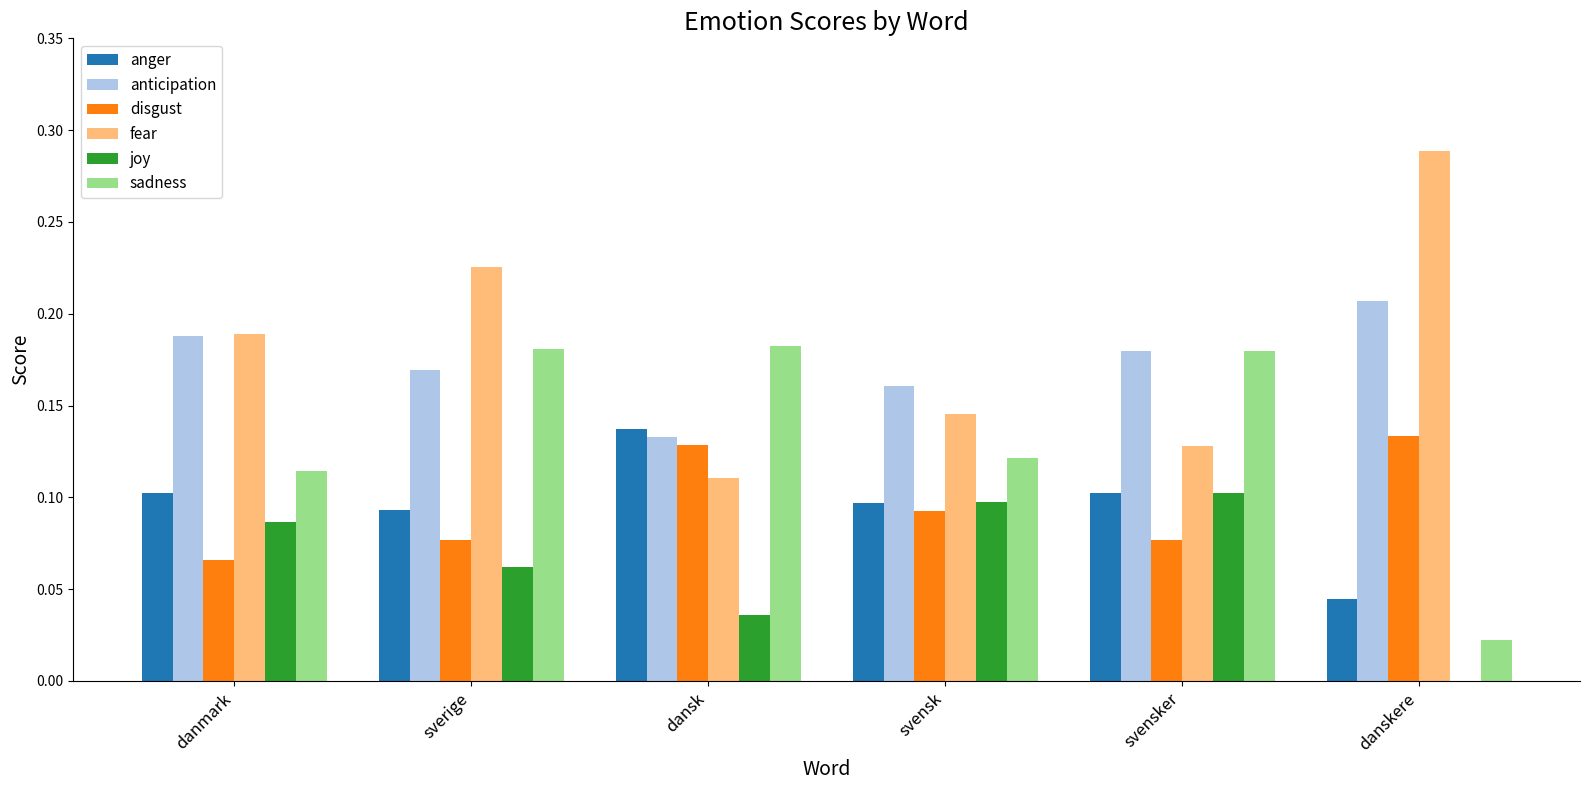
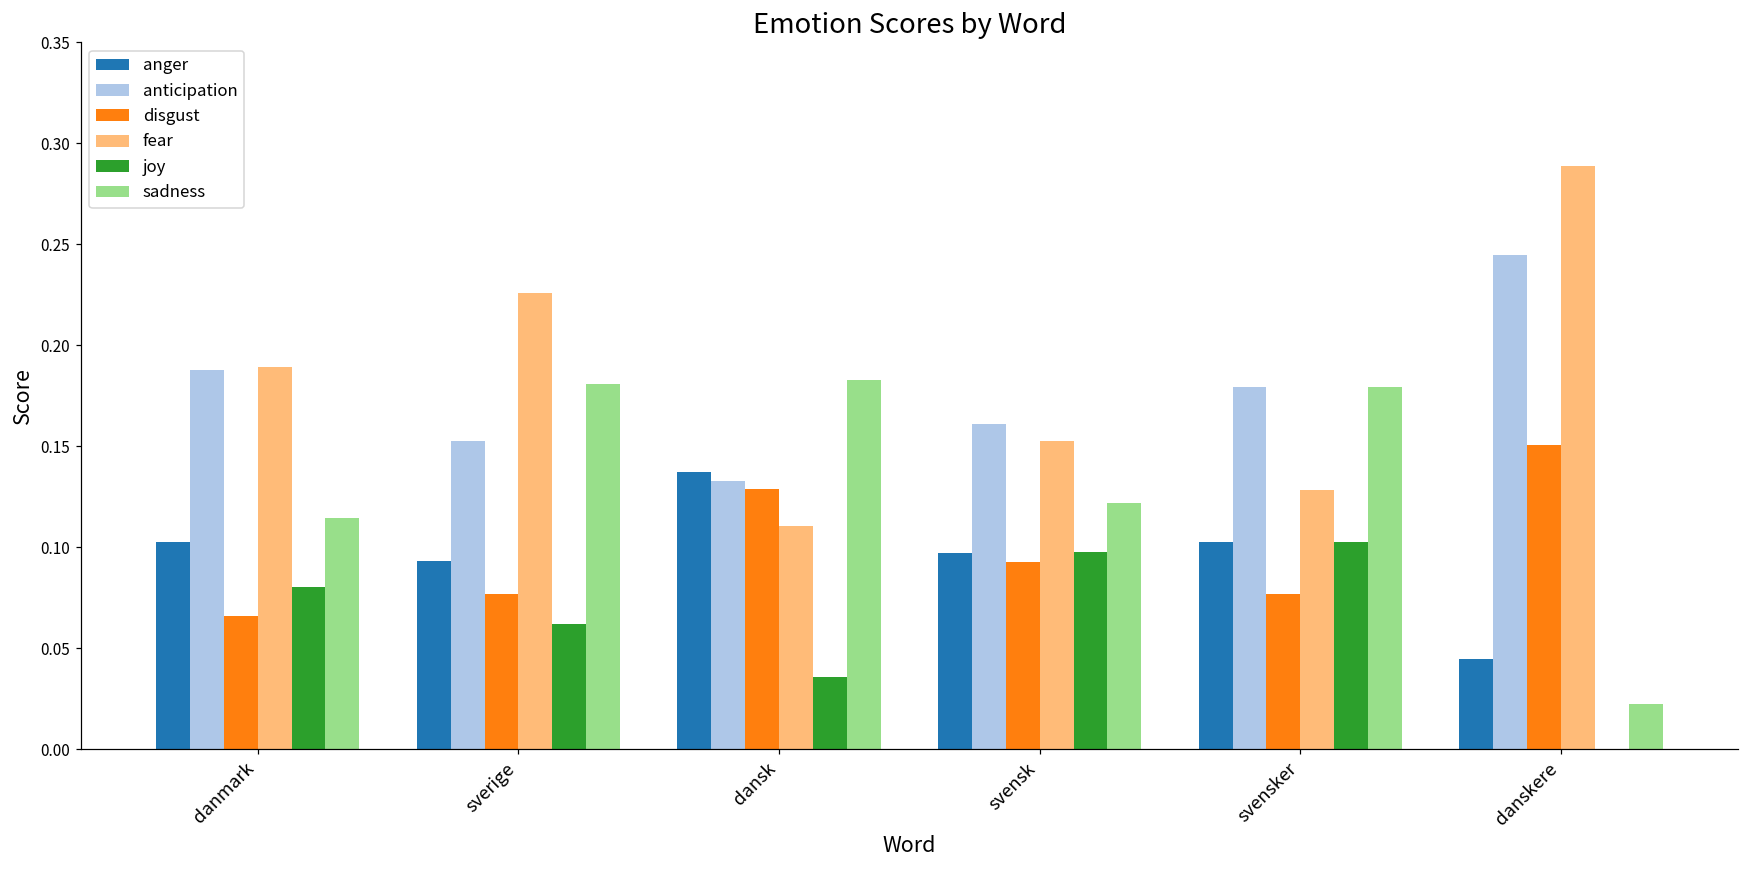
joy, danmark: 0.087 -> 0.080
anticipation, sverige: 0.169 -> 0.152
fear, svensk: 0.146 -> 0.153
anticipation, danskere: 0.207 -> 0.244
disgust, danskere: 0.133 -> 0.151
